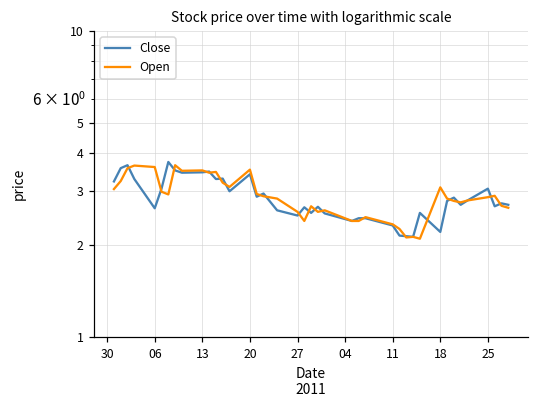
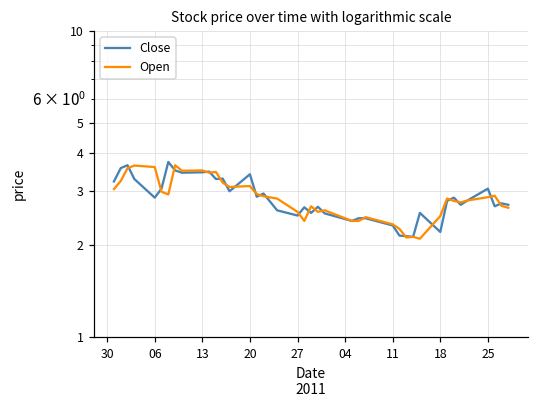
Close, 06: 2.6 -> 2.9
Open, 20: 3.5 -> 3.1
Open, 18: 3.1 -> 2.5
